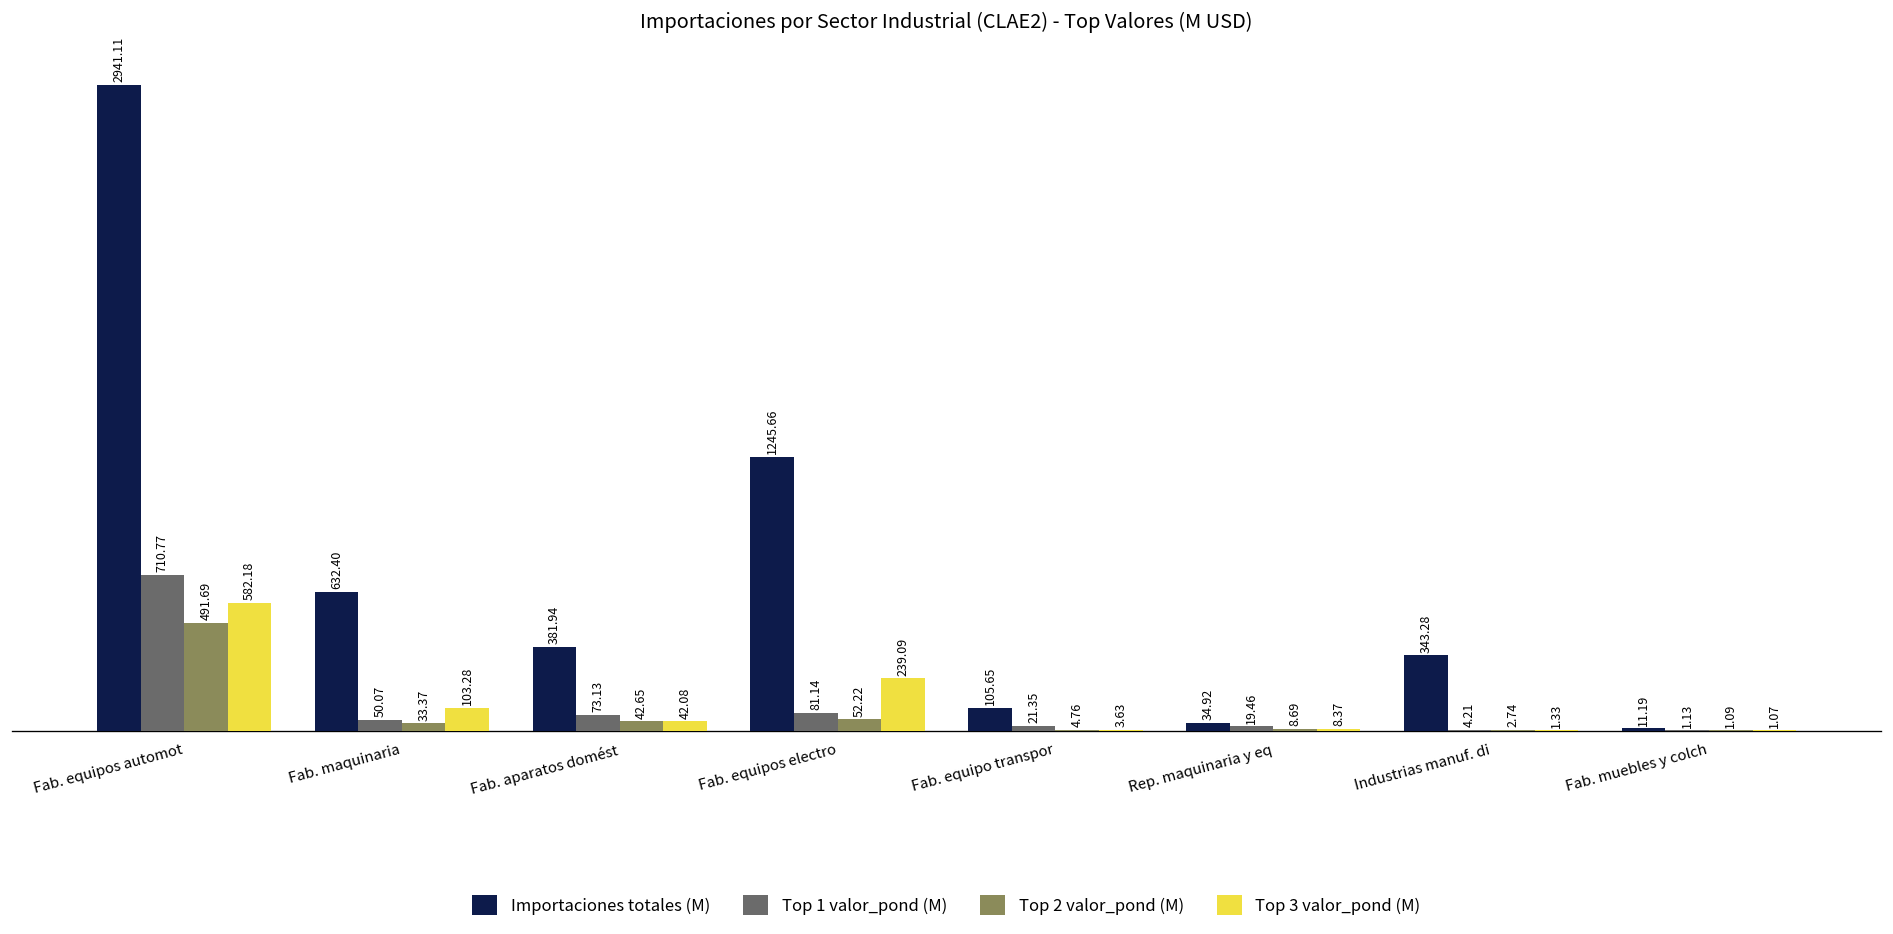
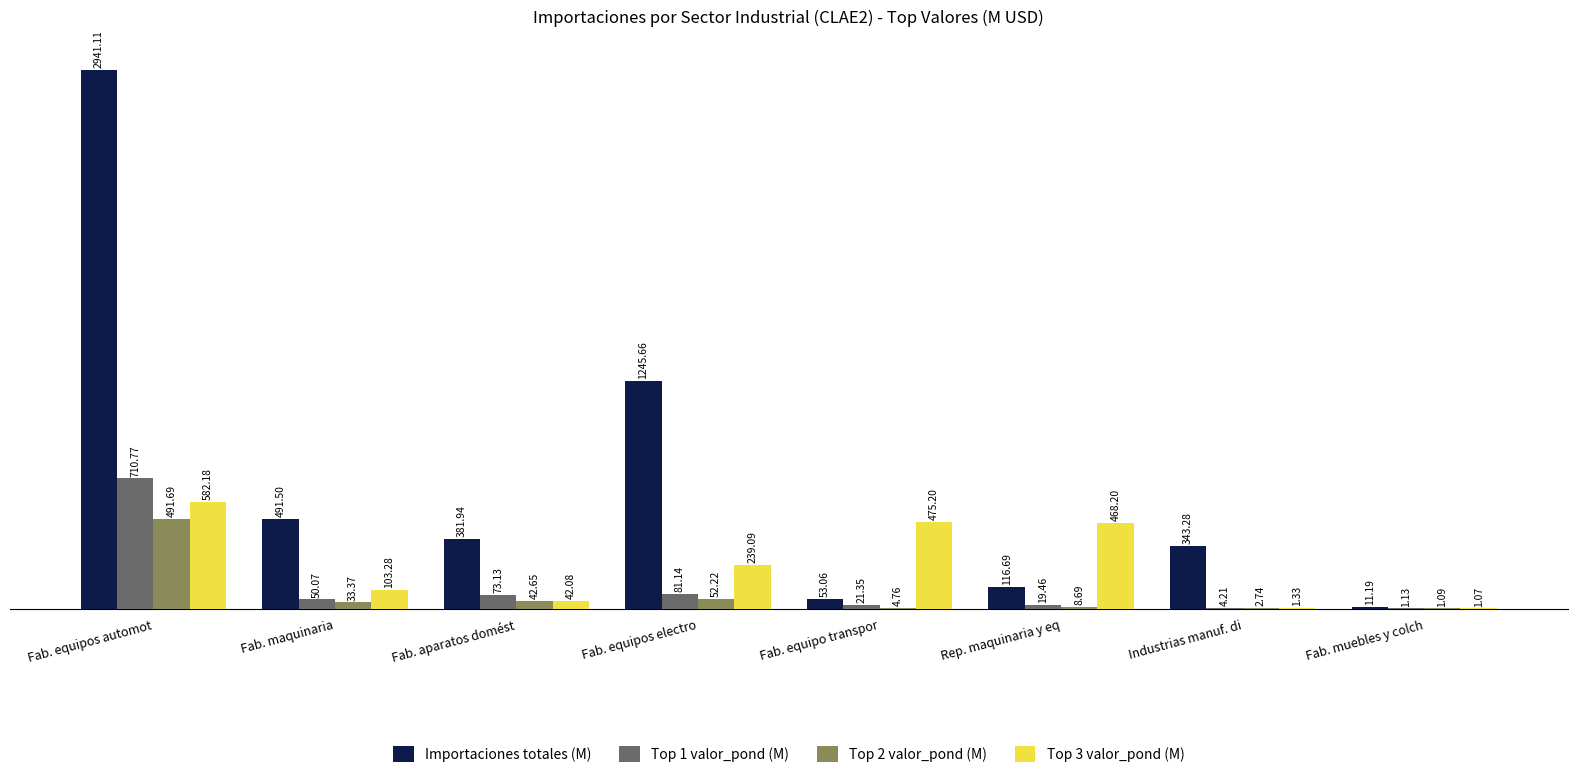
Importaciones totales (M), Fab. maquinaria: 632.40 -> 491.50
Importaciones totales (M), Fab. equipo transpor: 105.65 -> 53.06
Top 3 valor_pond (M), Fab. equipo transpor: 3.63 -> 475.20
Importaciones totales (M), Rep. maquinaria y eq: 34.92 -> 116.69
Top 3 valor_pond (M), Rep. maquinaria y eq: 8.37 -> 468.20
